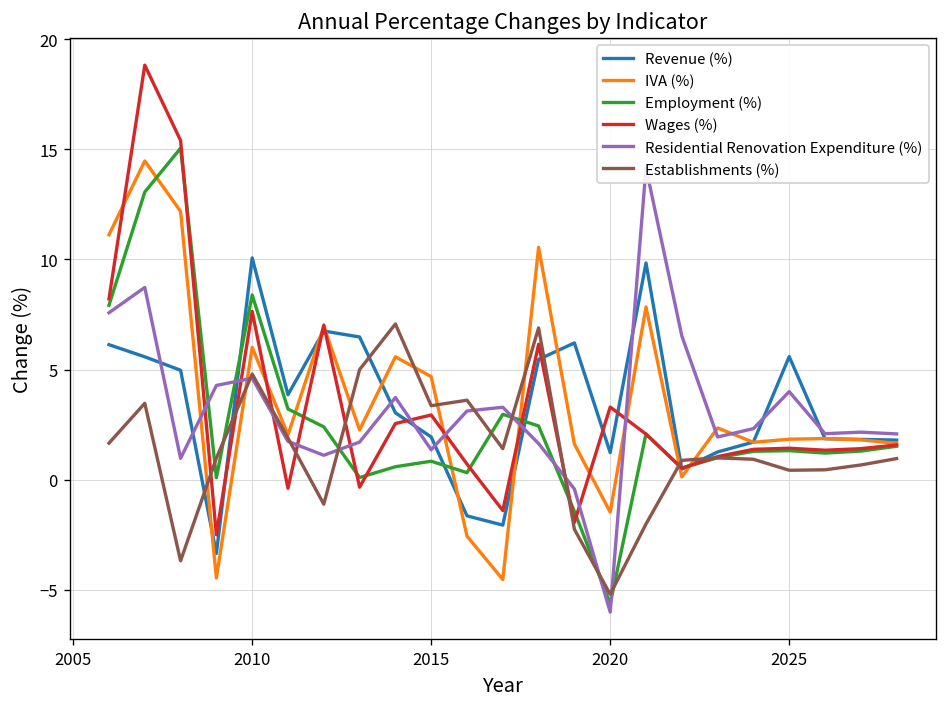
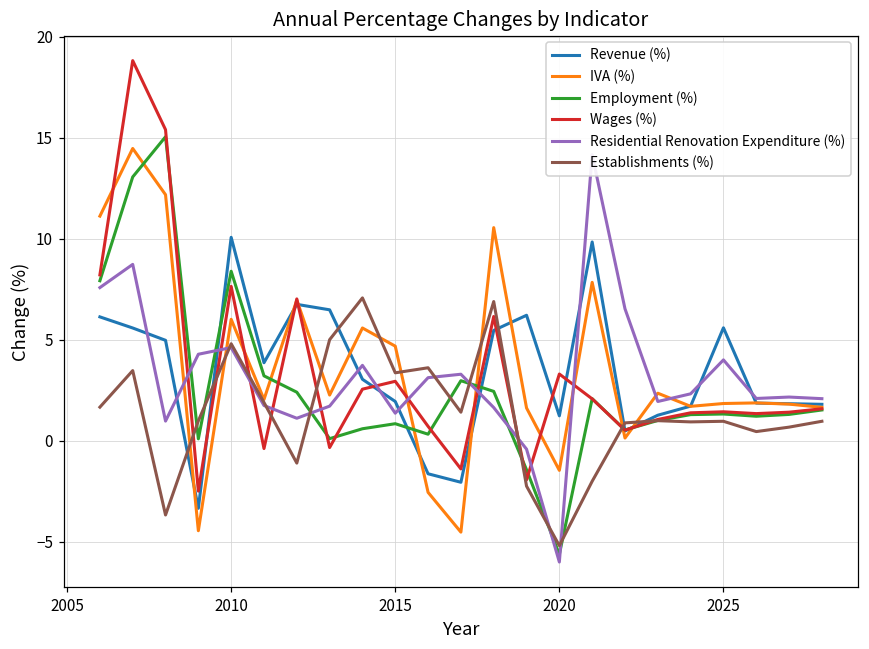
Establishments (%), 2025: 0.4 -> 1.0
